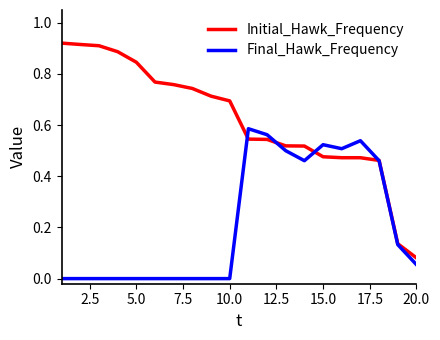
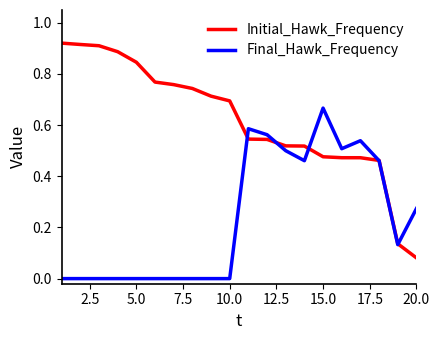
Final_Hawk_Frequency, 15.0: 0.52 -> 0.67
Final_Hawk_Frequency, 20.0: 0.05 -> 0.27
